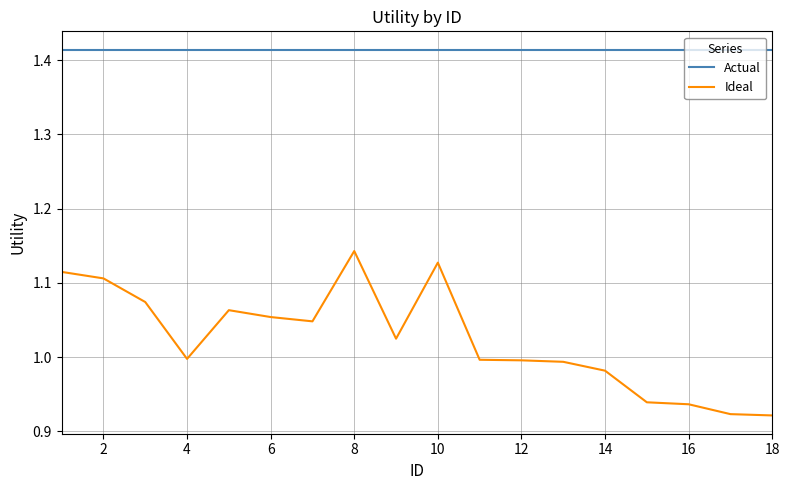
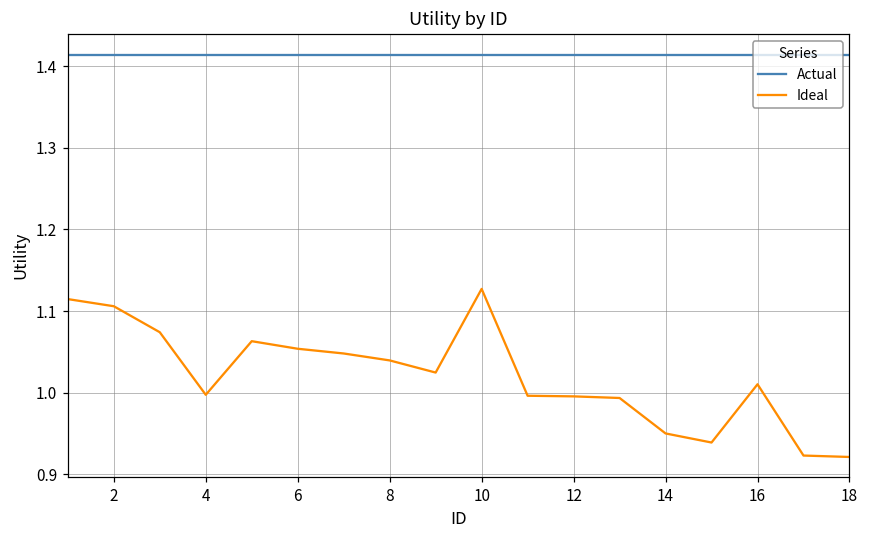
Ideal, 8: 1.14 -> 1.04
Ideal, 14: 0.98 -> 0.95
Ideal, 16: 0.94 -> 1.01
